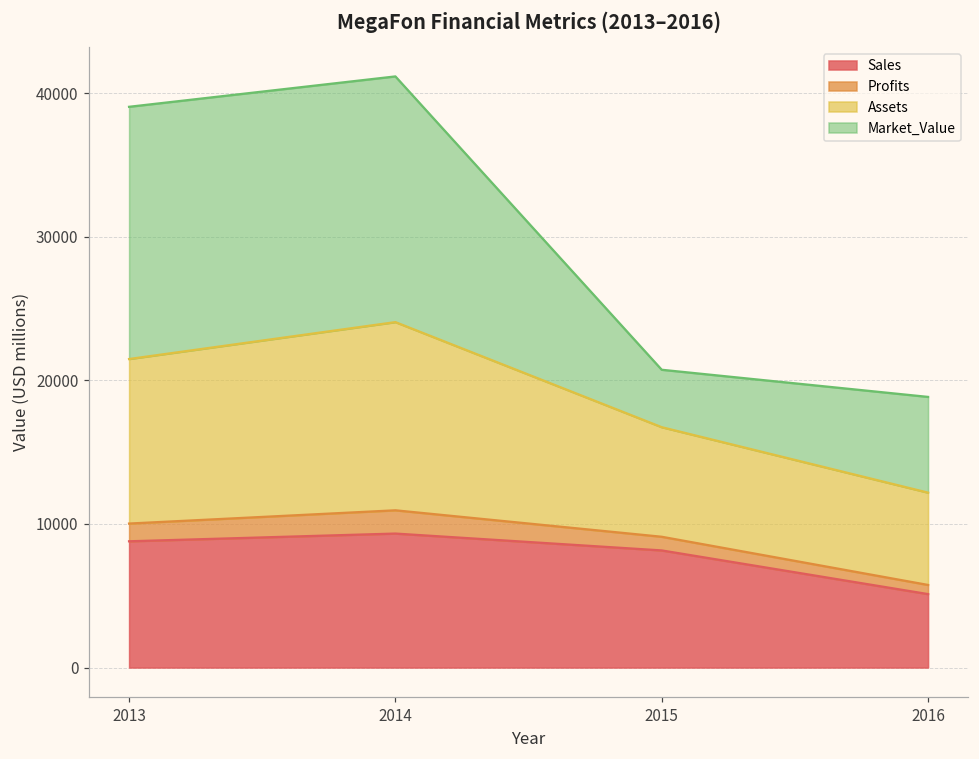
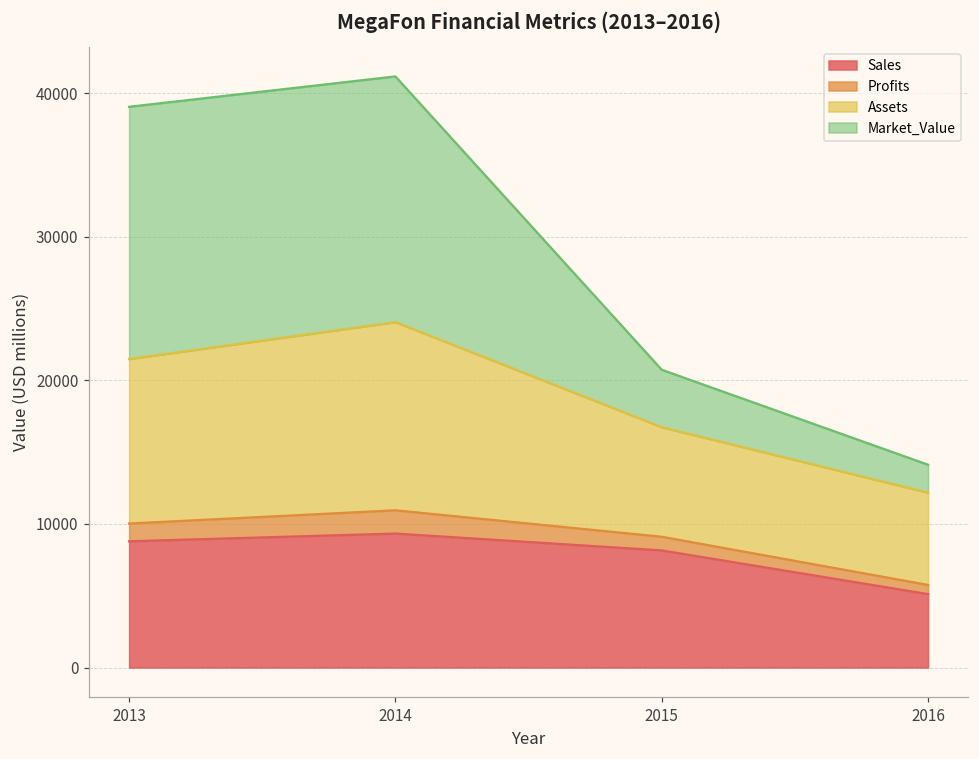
Market_Value, 2016: 6700 -> 1900
